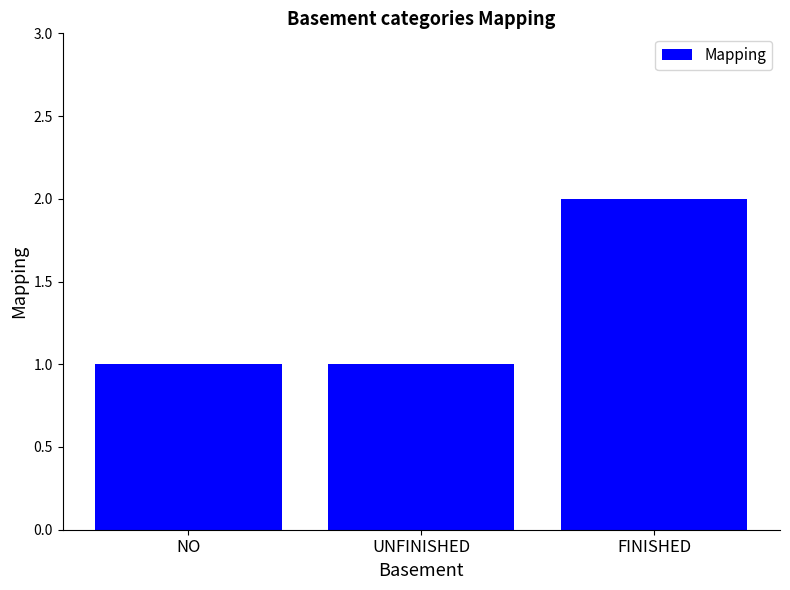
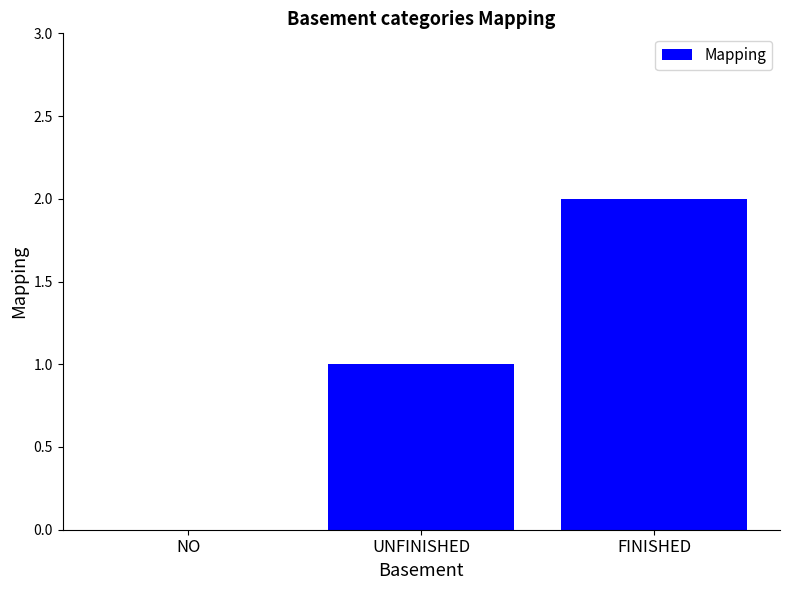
NO: 1 -> 0
